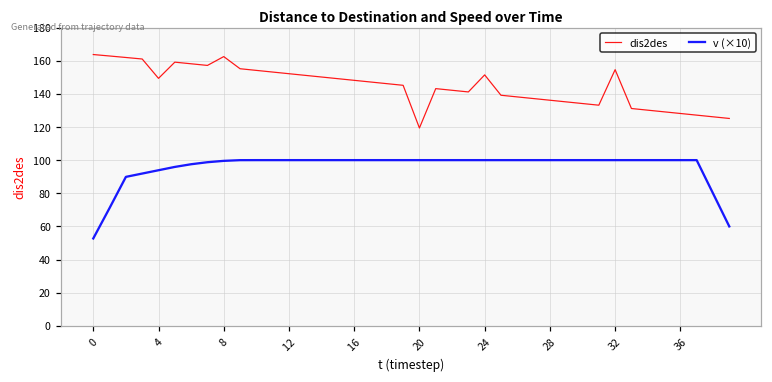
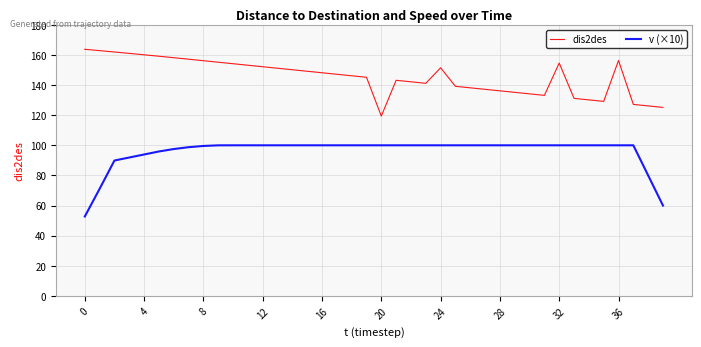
dis2des, 4: 149 -> 160
dis2des, 8: 162 -> 156
dis2des, 36: 128 -> 156
